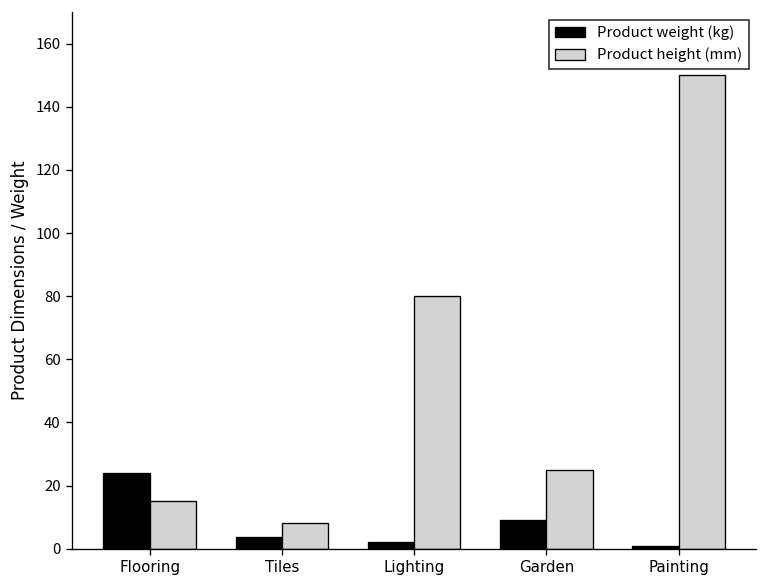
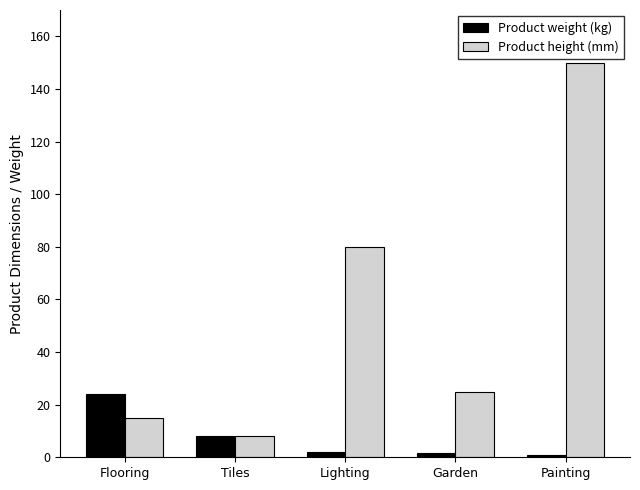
Product weight (kg), Tiles: 4 -> 8
Product weight (kg), Garden: 9 -> 2
